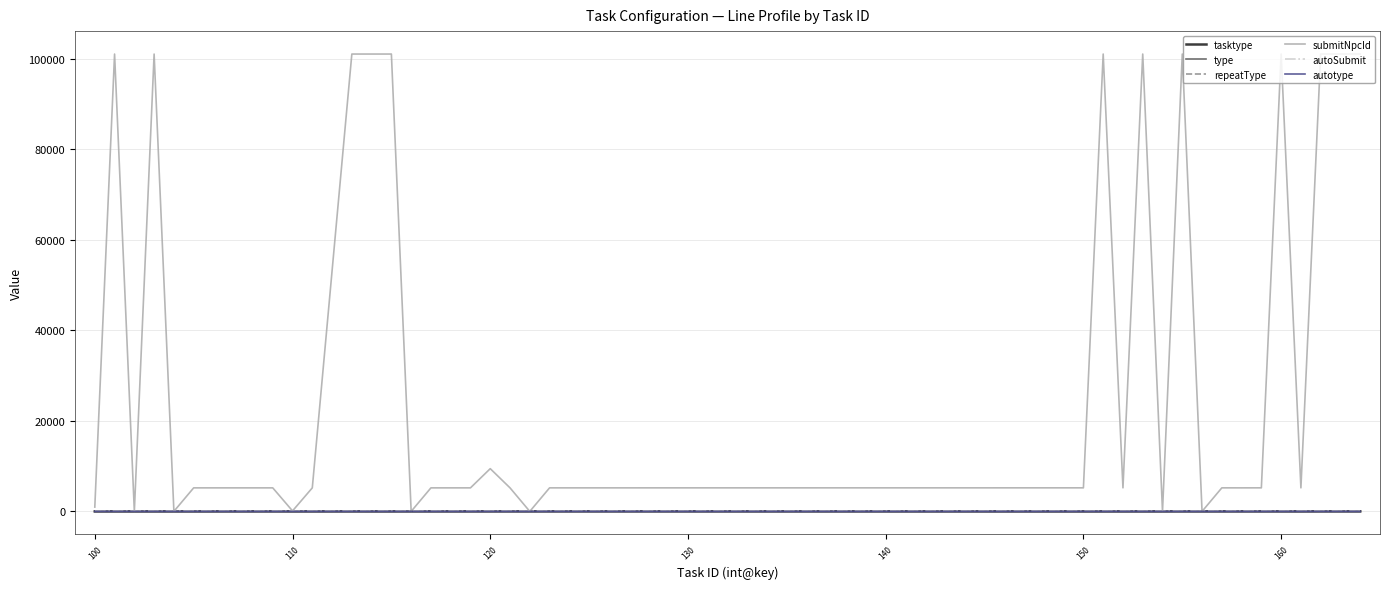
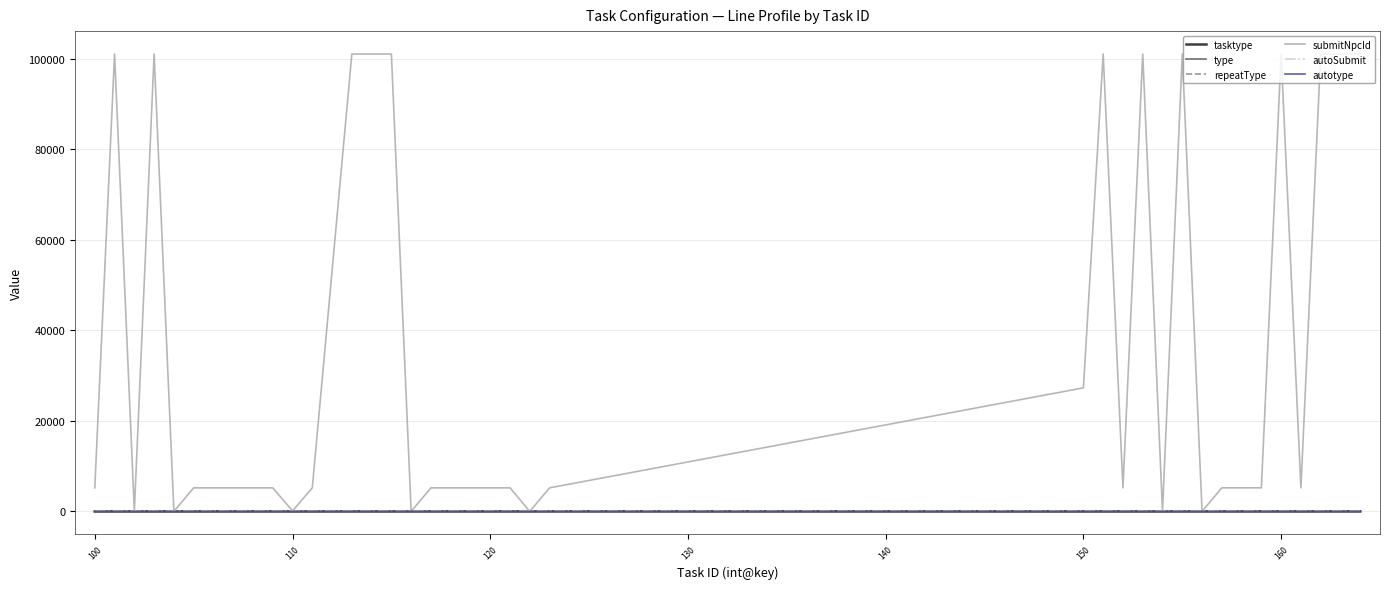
submitNpcId, 100: 1000 -> 5000
submitNpcId, 120: 9000 -> 5000
submitNpcId, 150: 5000 -> 27000
